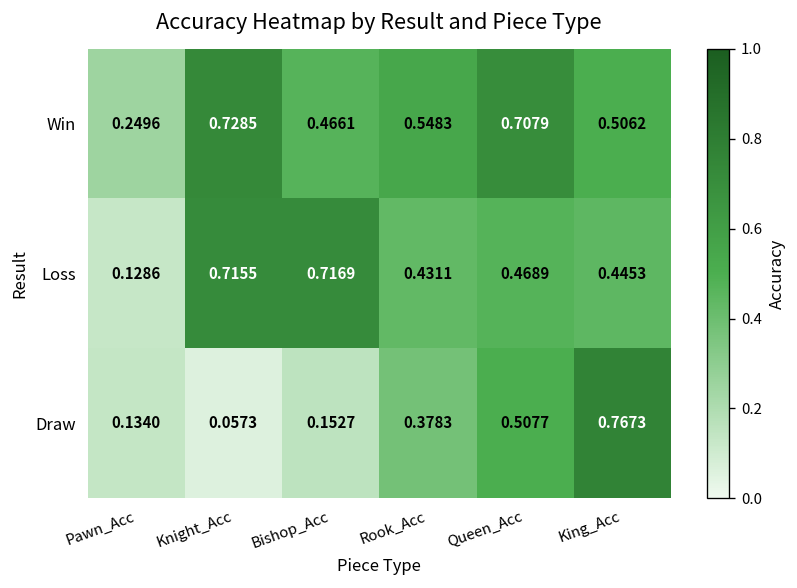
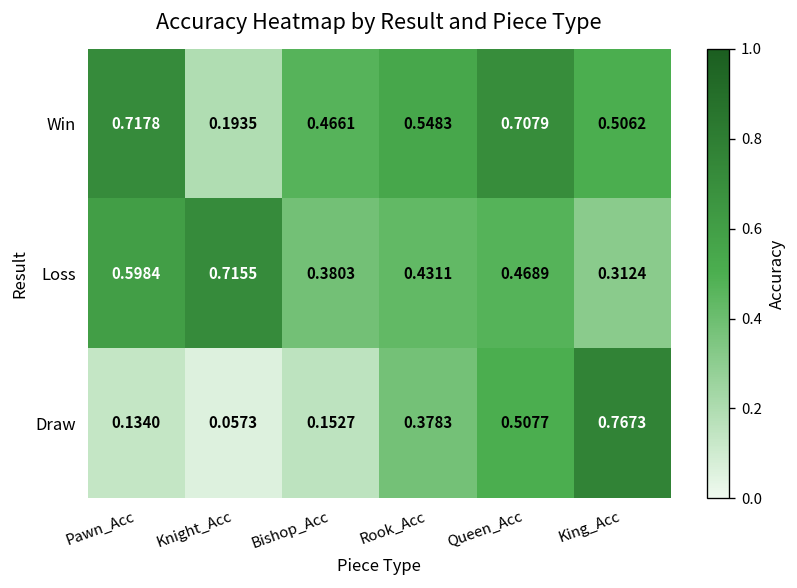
Win, Pawn_Acc: 0.2496 -> 0.7178
Win, Knight_Acc: 0.7285 -> 0.1935
Loss, Pawn_Acc: 0.1286 -> 0.5984
Loss, Bishop_Acc: 0.7169 -> 0.3803
Loss, King_Acc: 0.4453 -> 0.3124
